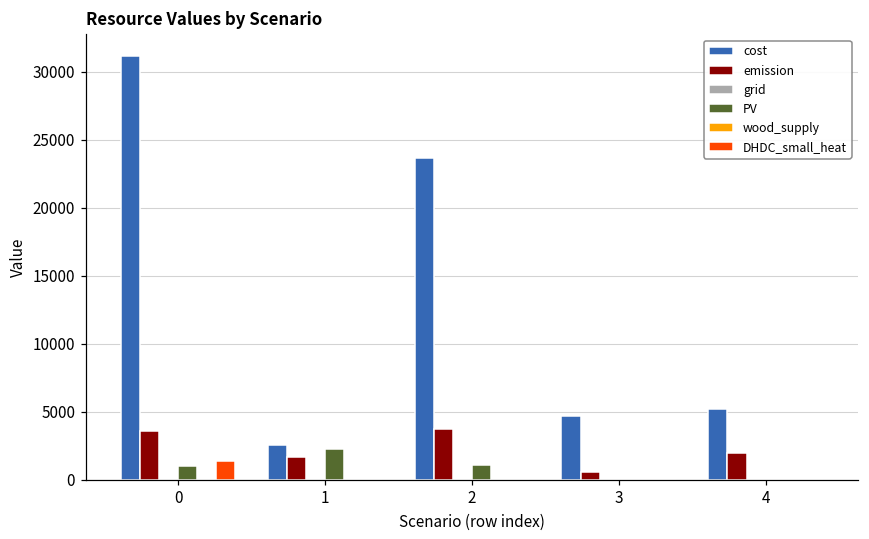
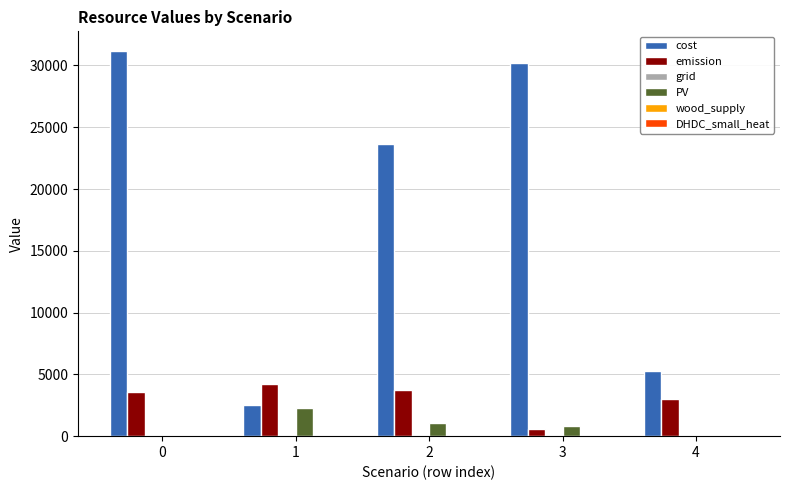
PV, 0: 1000 -> 0
DHDC_small_heat, 0: 1400 -> 0
emission, 1: 1700 -> 4200
cost, 3: 4700 -> 30200
PV, 3: 0 -> 800
emission, 4: 2000 -> 3000
